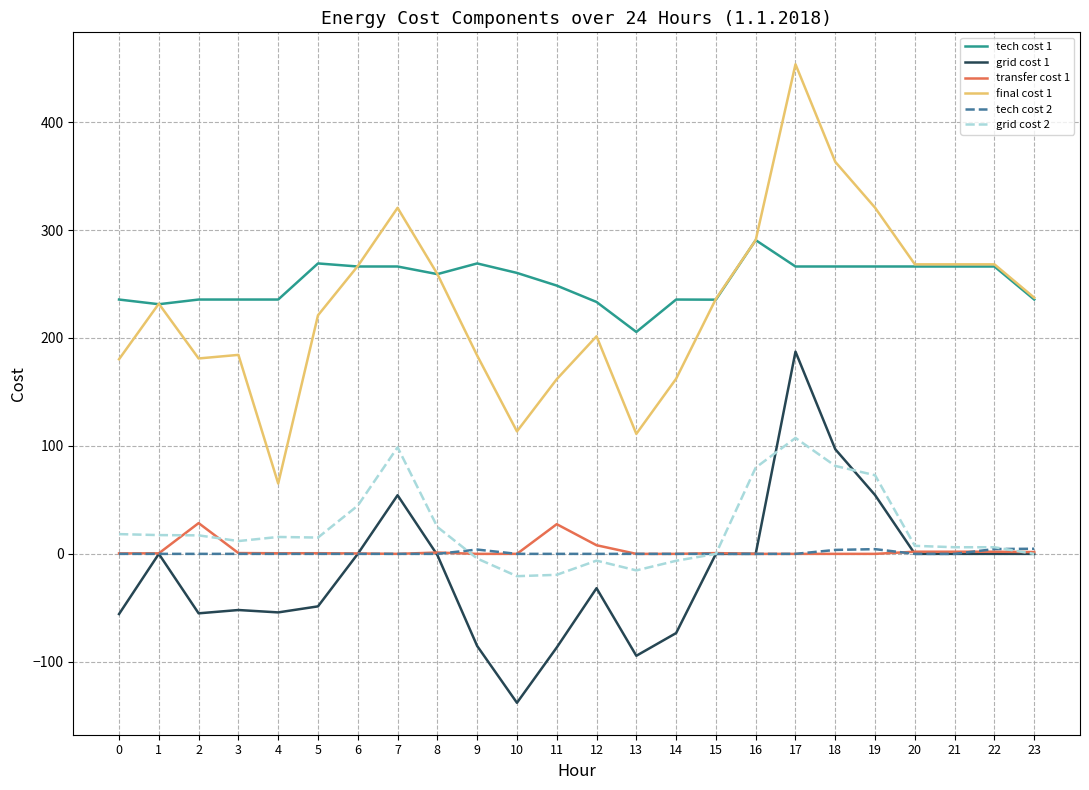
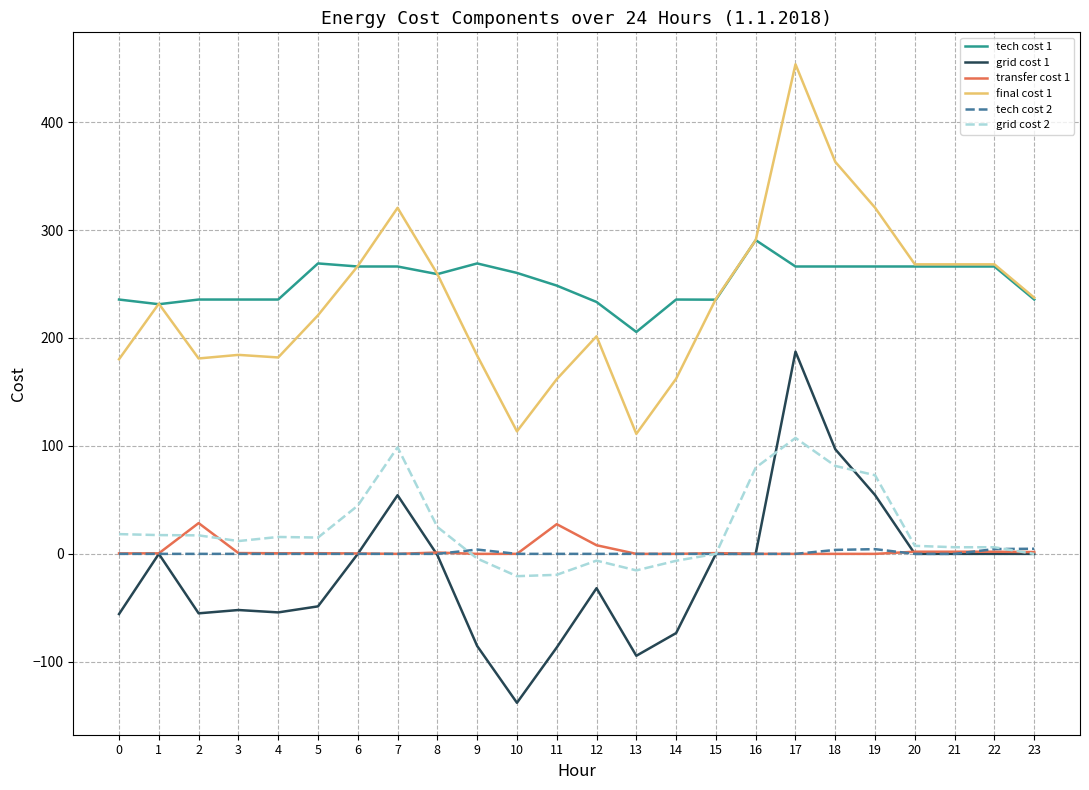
final cost 1, 4: 65 -> 182
